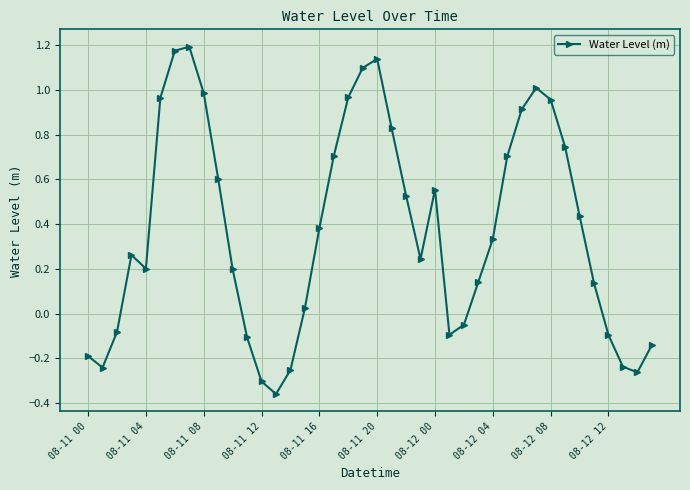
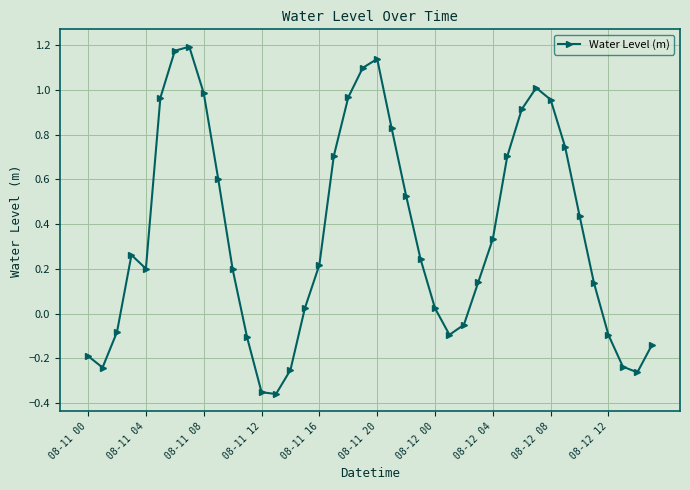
08-11 12: -0.30 -> -0.35
08-11 16: 0.38 -> 0.22
08-12 00: 0.55 -> 0.02
